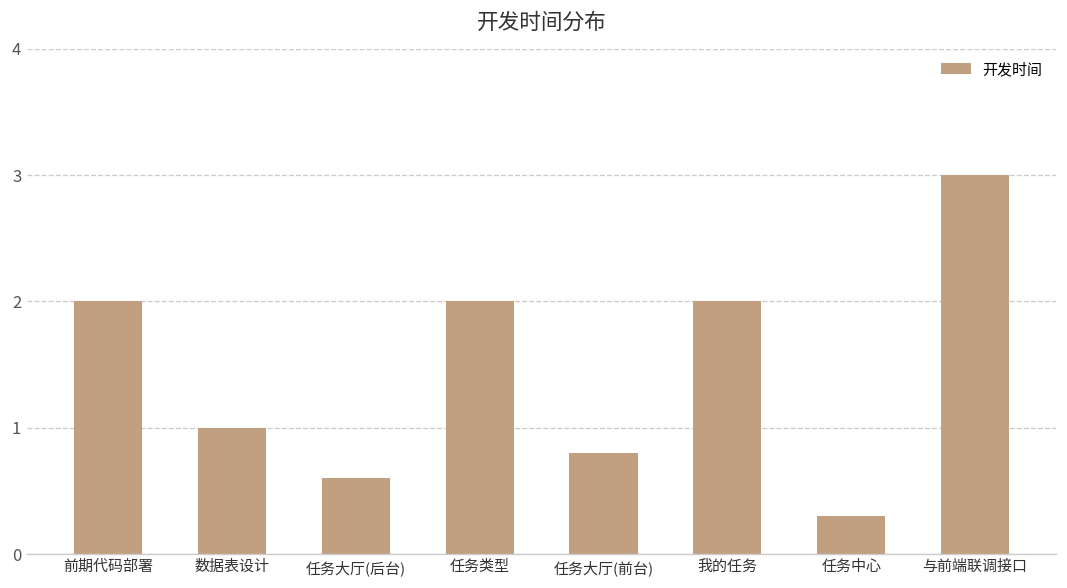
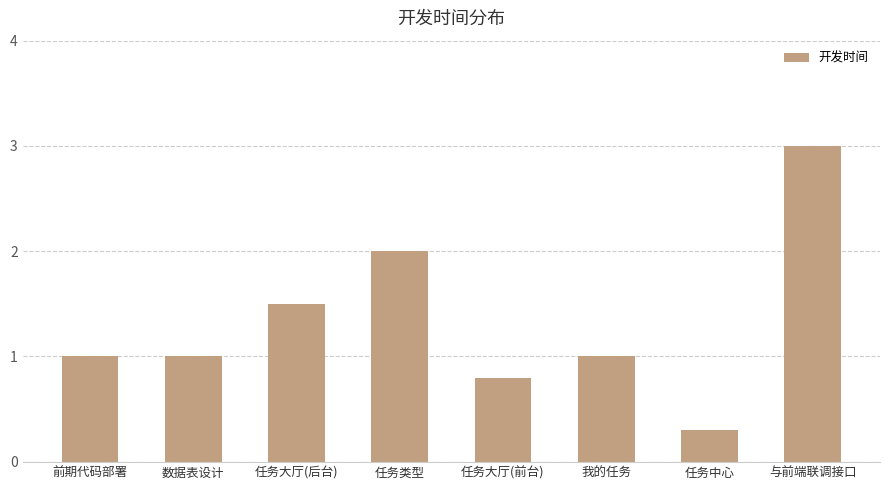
前期代码部署: 2 -> 1
任务大厅(后台): 0.6 -> 1.5
我的任务: 2 -> 1
